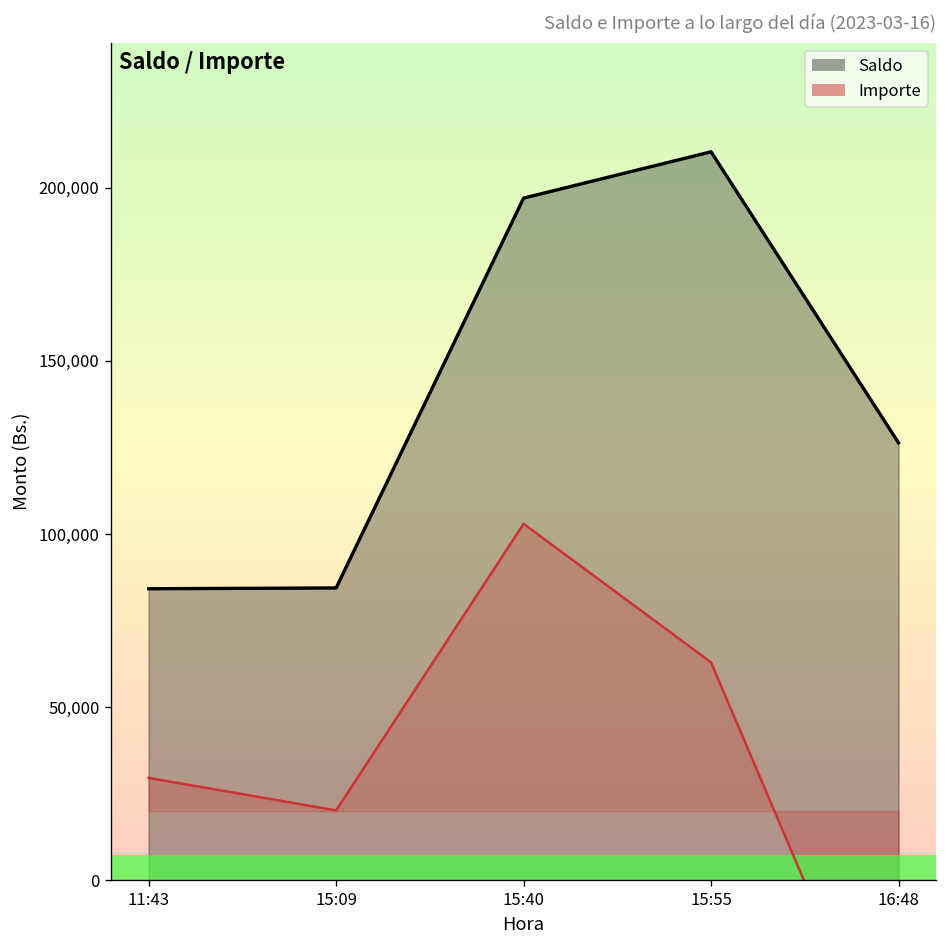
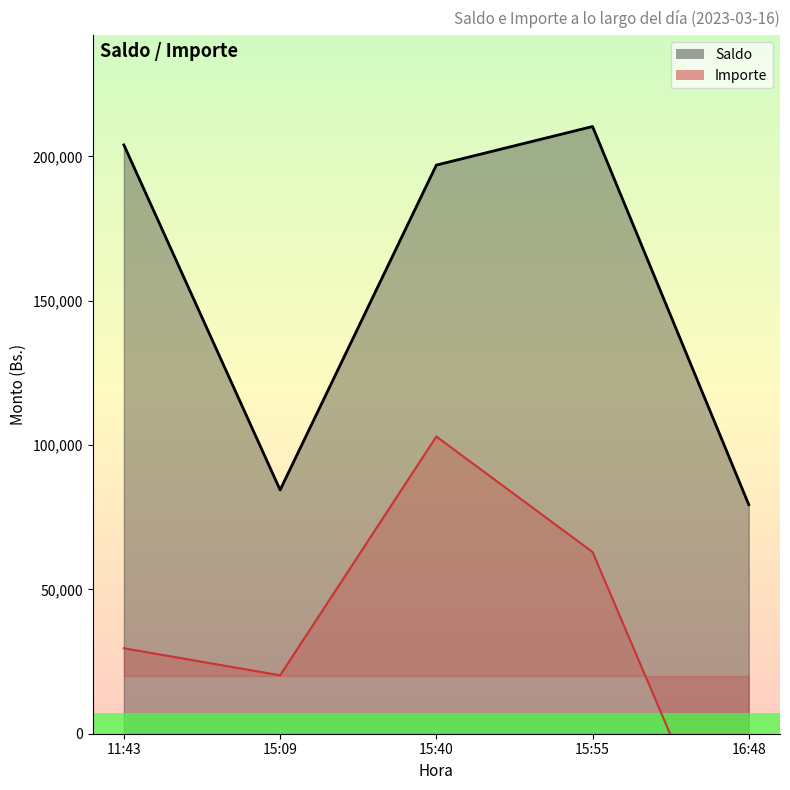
Saldo, 11:43: 84,000 -> 204,000
Saldo, 16:48: 126,000 -> 79,000
